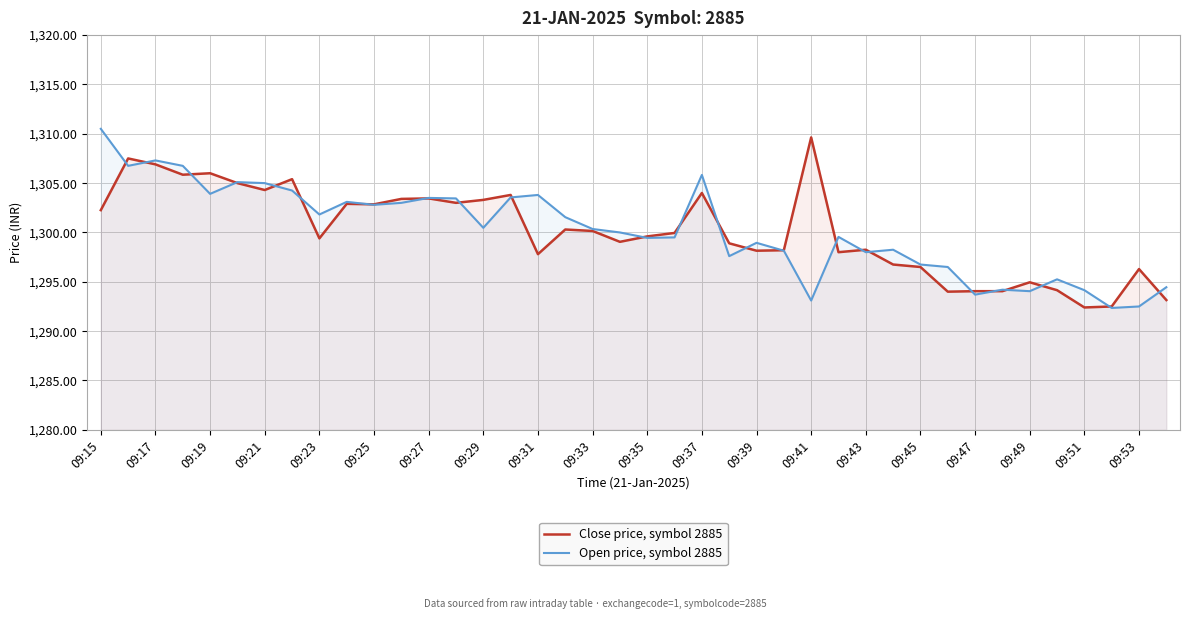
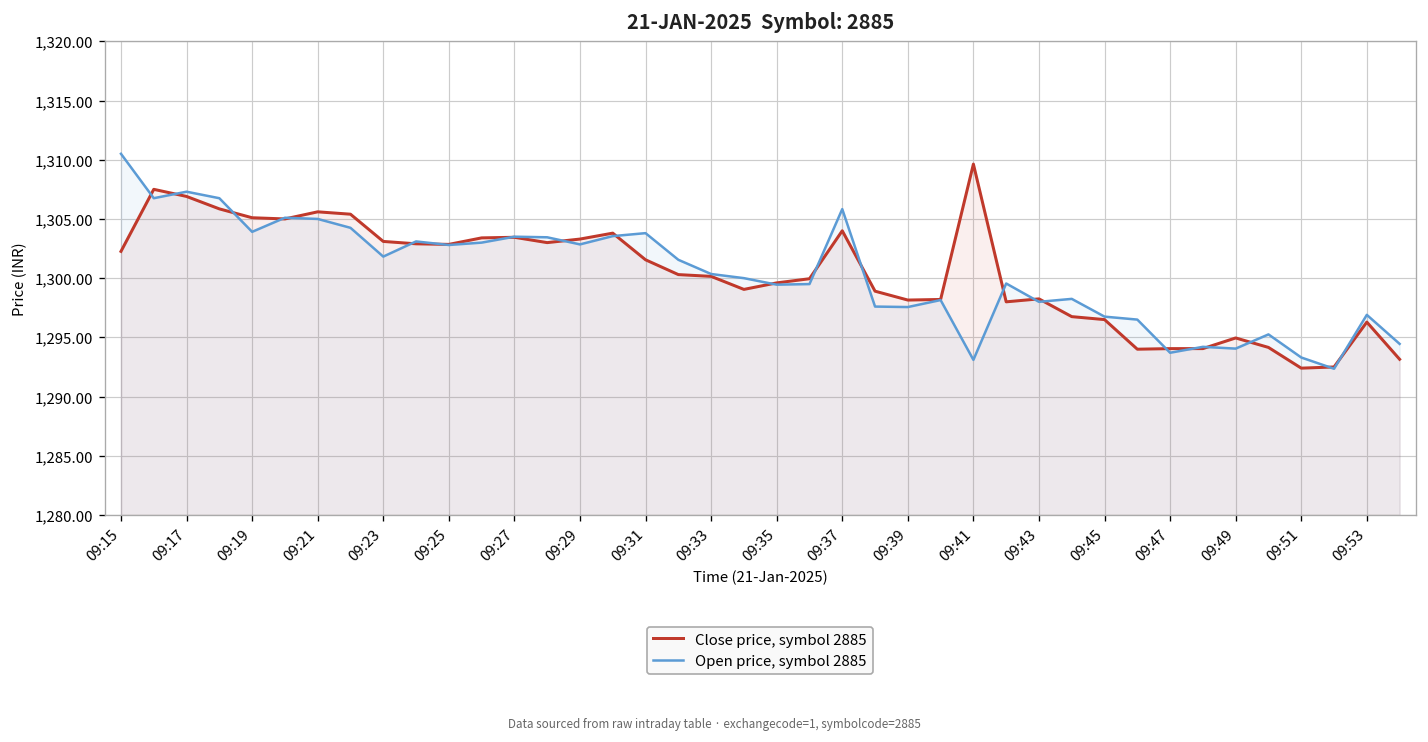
Close price, symbol 2885, 09:19: 1,306 -> 1,305
Close price, symbol 2885, 09:21: 1,304 -> 1,306
Close price, symbol 2885, 09:23: 1,299 -> 1,303
Open price, symbol 2885, 09:29: 1,300 -> 1,303
Close price, symbol 2885, 09:31: 1,298 -> 1,302
Open price, symbol 2885, 09:39: 1,299 -> 1,298
Open price, symbol 2885, 09:51: 1,294 -> 1,293
Open price, symbol 2885, 09:53: 1,293 -> 1,297
